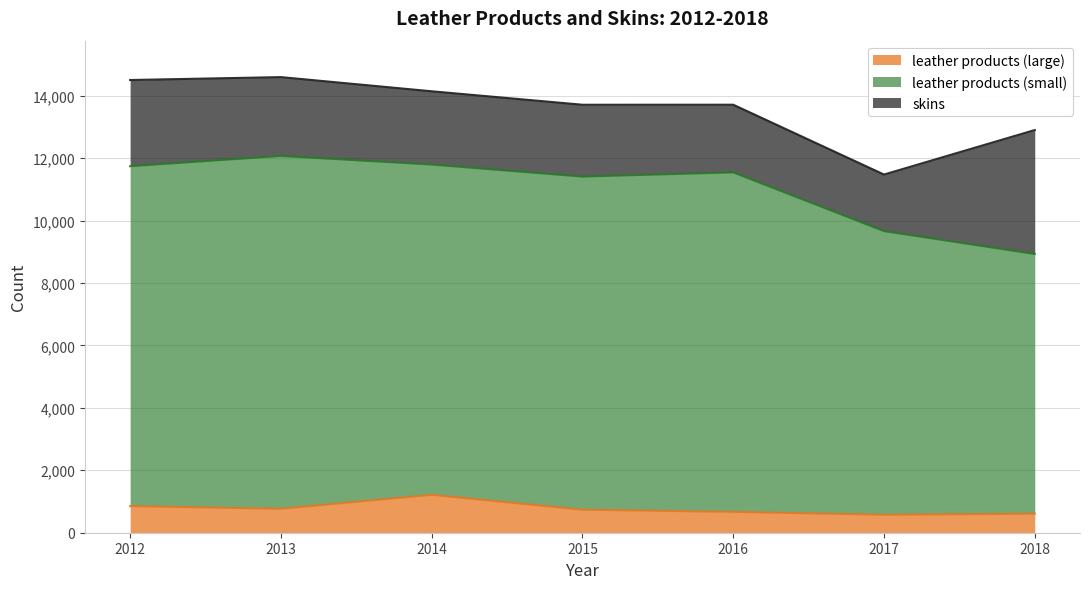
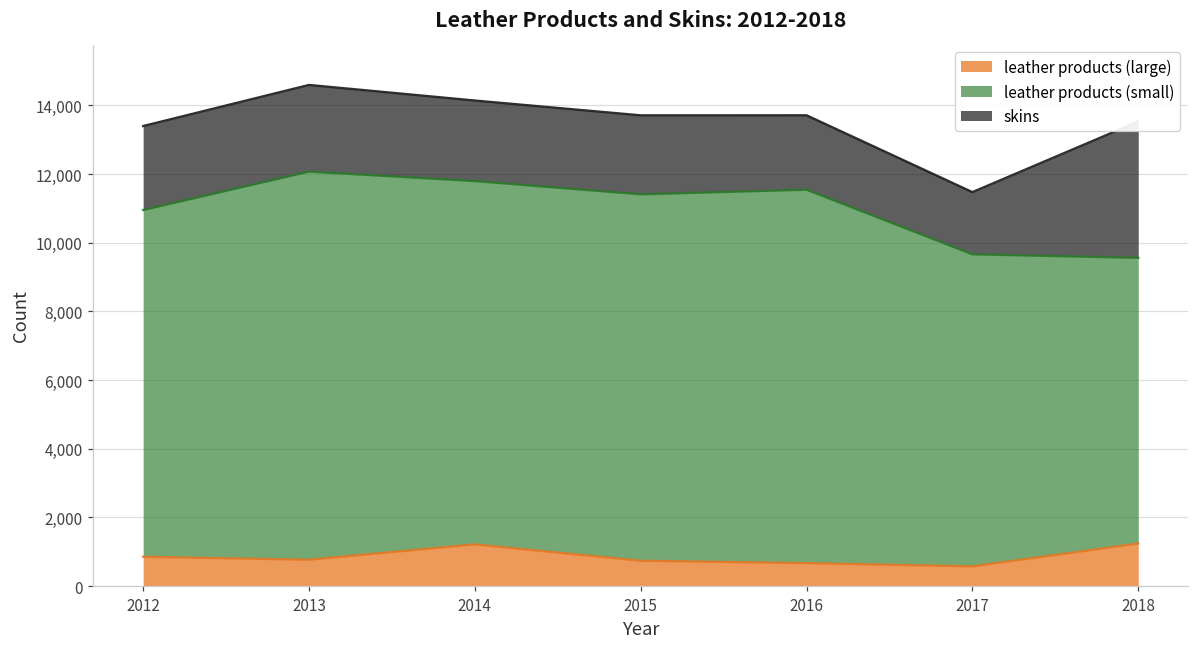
leather products (small), 2012: 10,900 -> 10,100
skins, 2012: 2,800 -> 2,400
leather products (large), 2018: 600 -> 1,200
